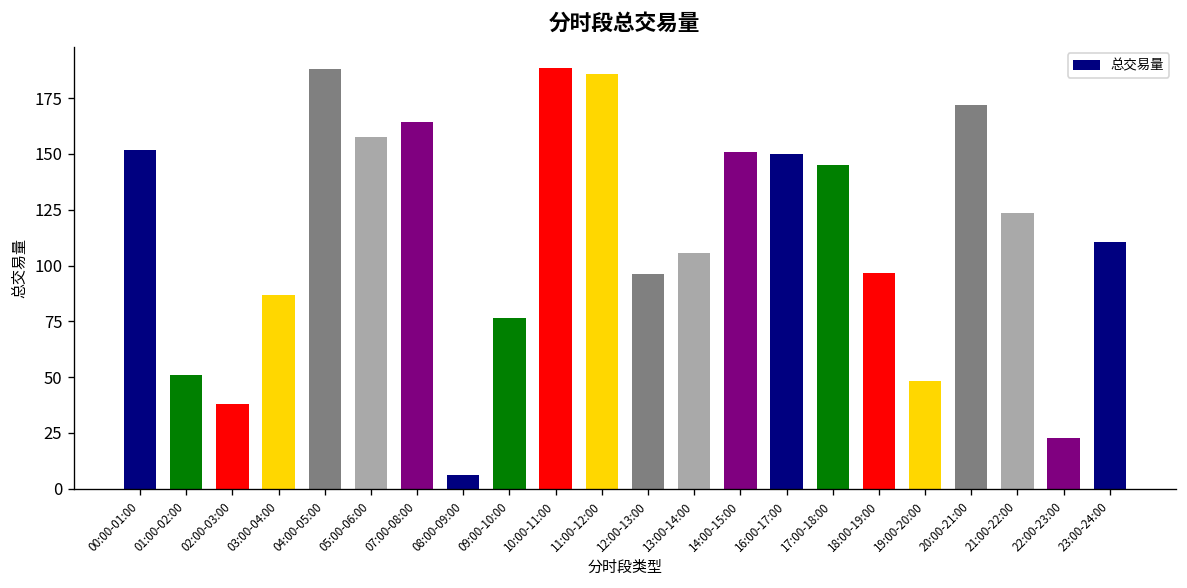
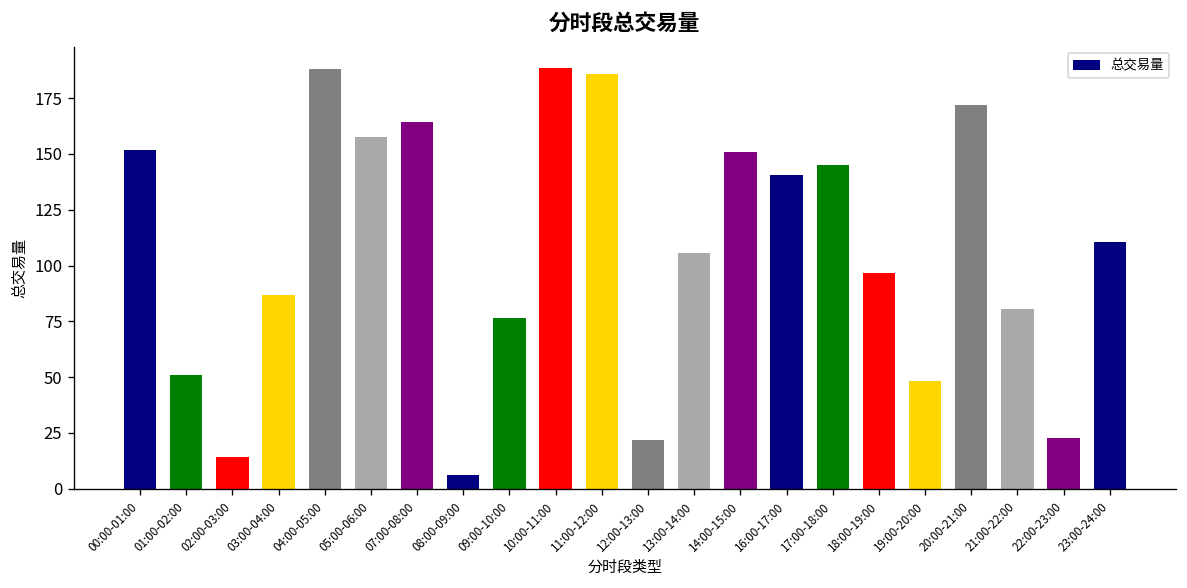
02:00-03:00: 38 -> 14
12:00-13:00: 96 -> 22
16:00-17:00: 150 -> 141
21:00-22:00: 123 -> 81
